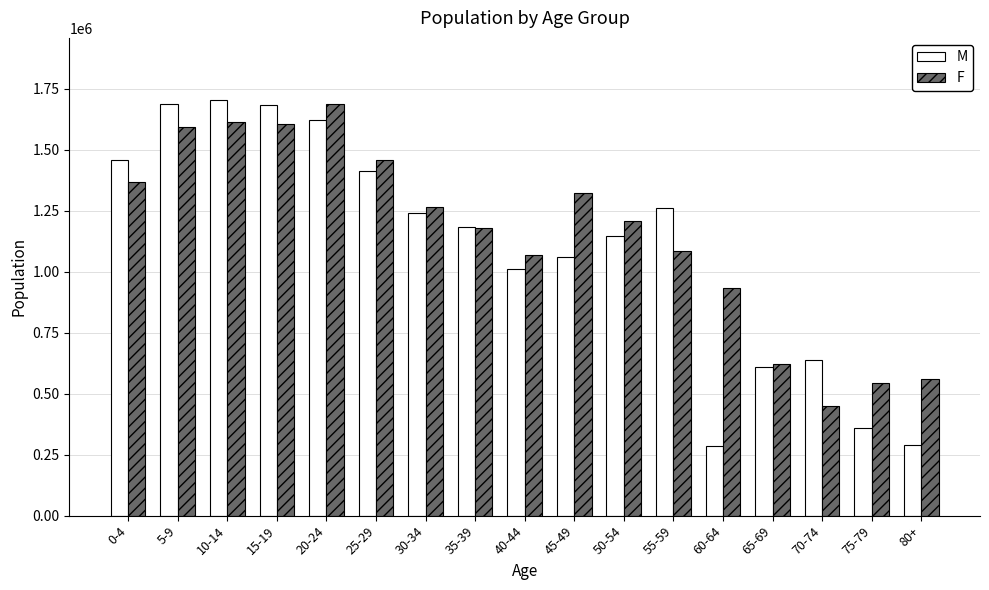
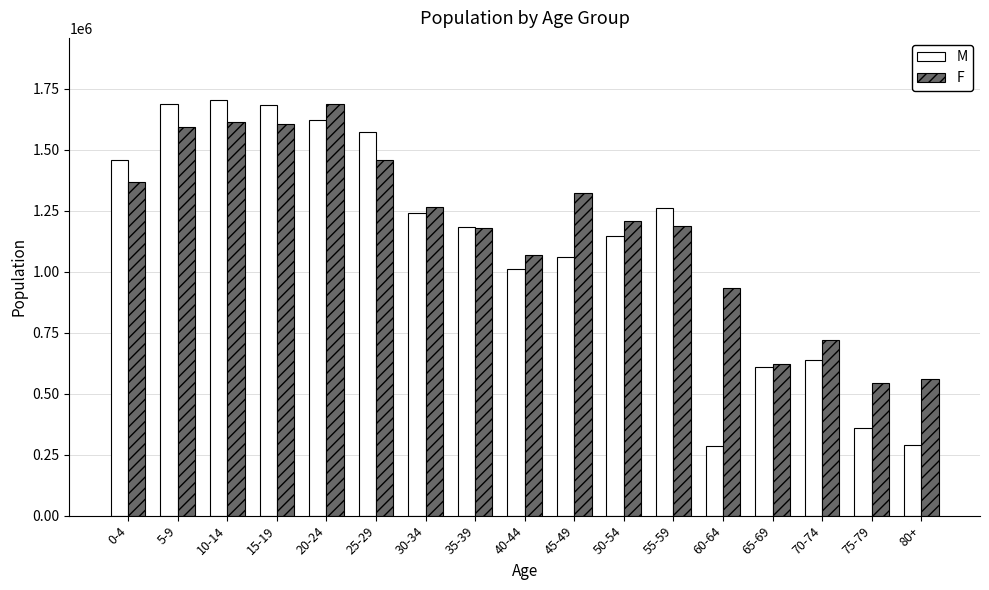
M, 25-29: 1410000 -> 1570000
F, 55-59: 1080000 -> 1190000
F, 70-74: 450000 -> 720000
